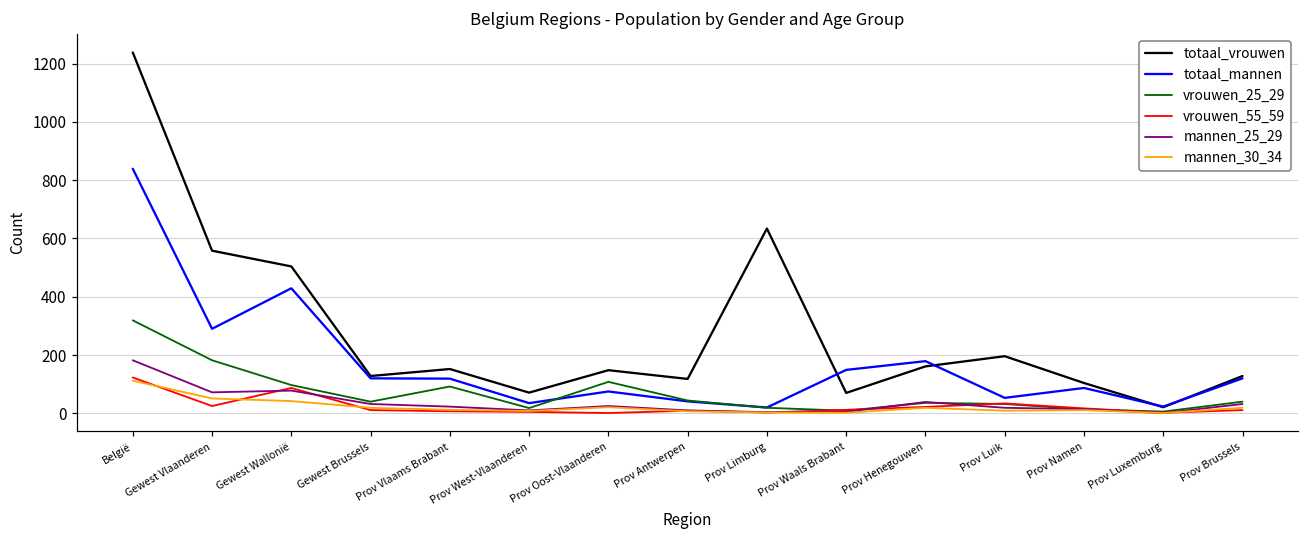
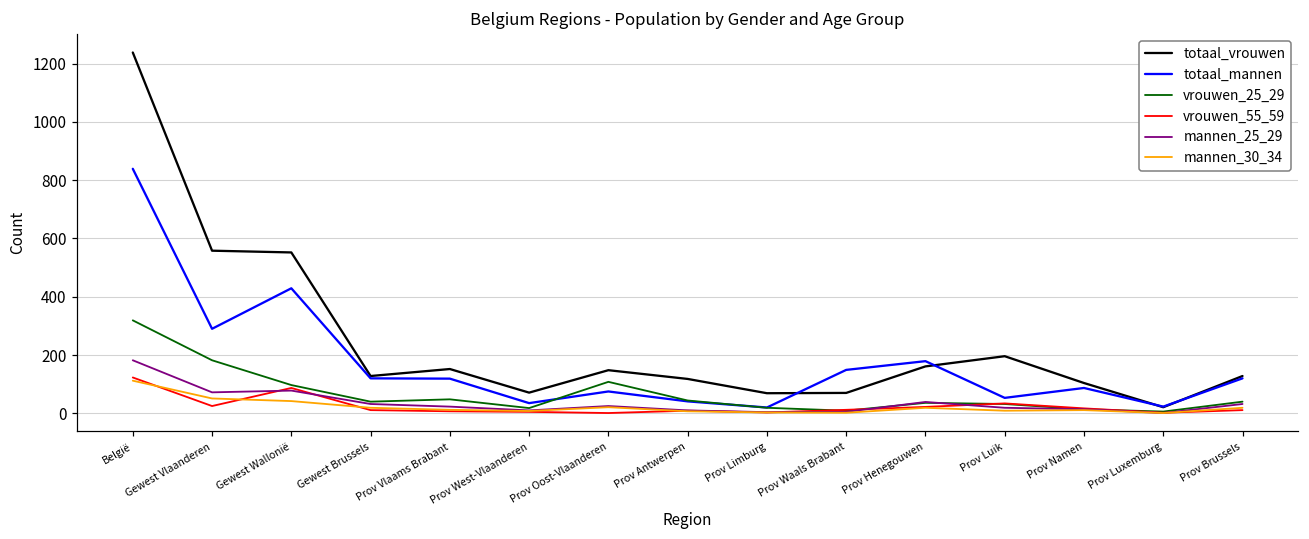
totaal_vrouwen, Gewest Wallonië: 500 -> 550
vrouwen_25_29, Prov Vlaams Brabant: 90 -> 50
totaal_vrouwen, Prov Limburg: 630 -> 70
